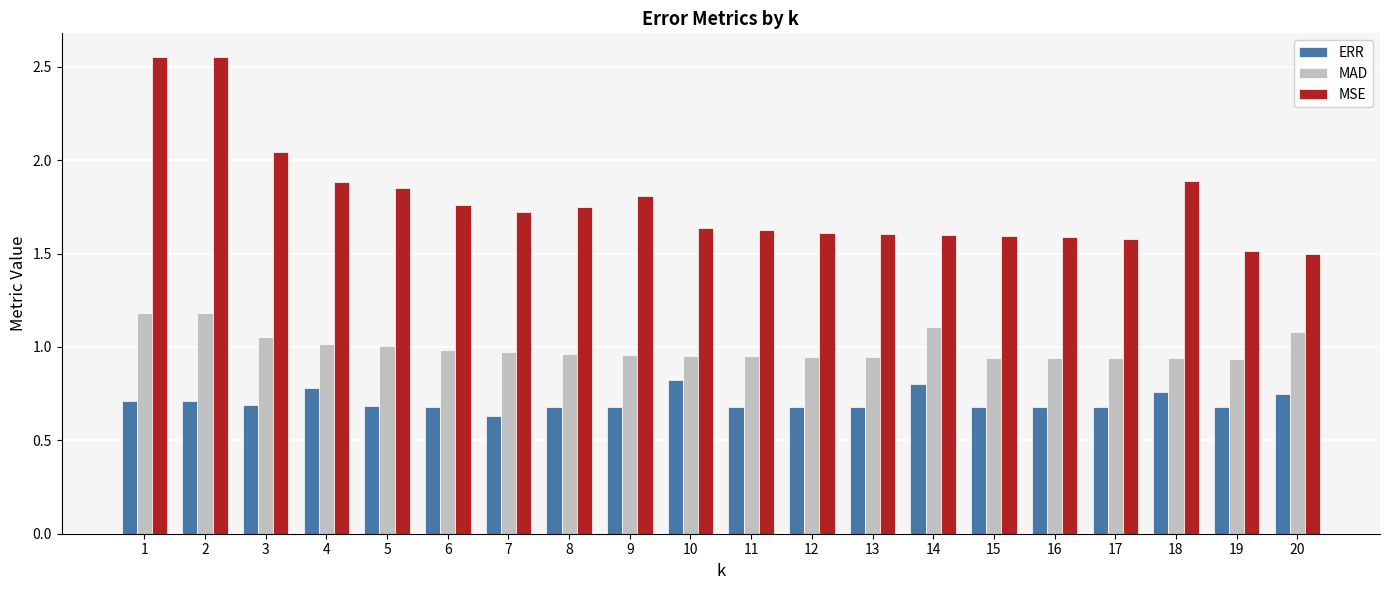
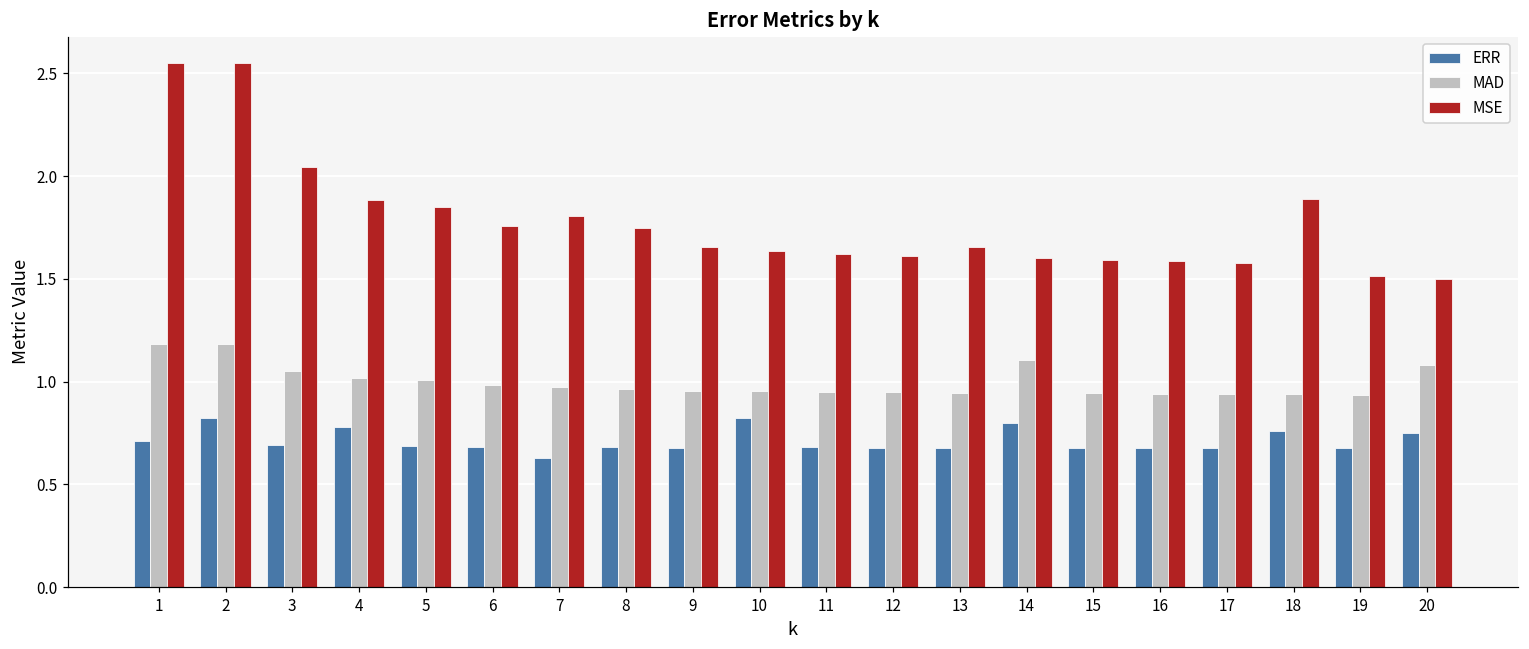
ERR, 2: 0.71 -> 0.82
MSE, 7: 1.72 -> 1.81
MSE, 9: 1.81 -> 1.66
MSE, 13: 1.60 -> 1.65
